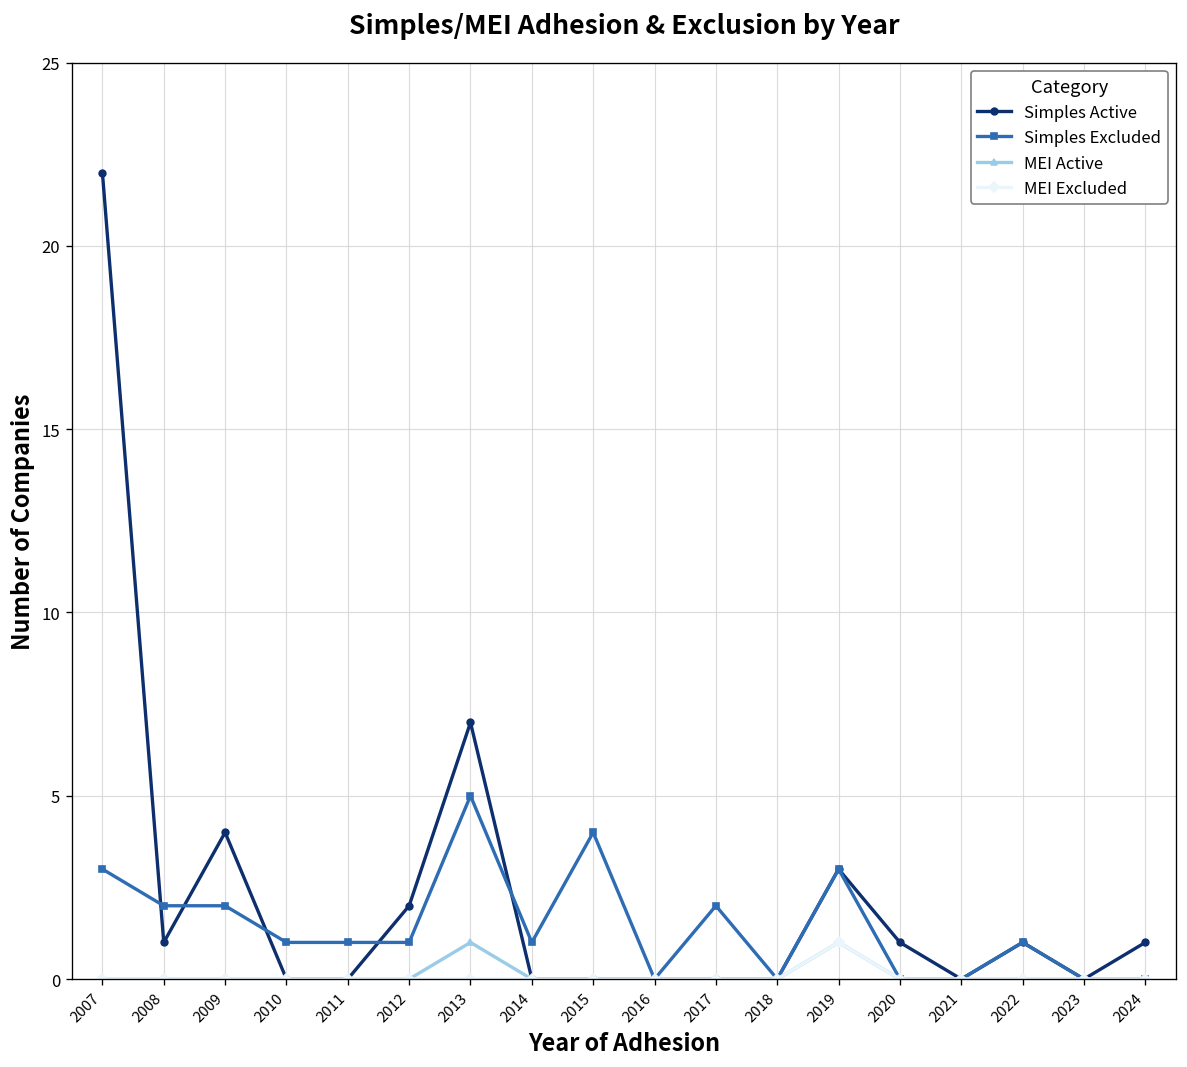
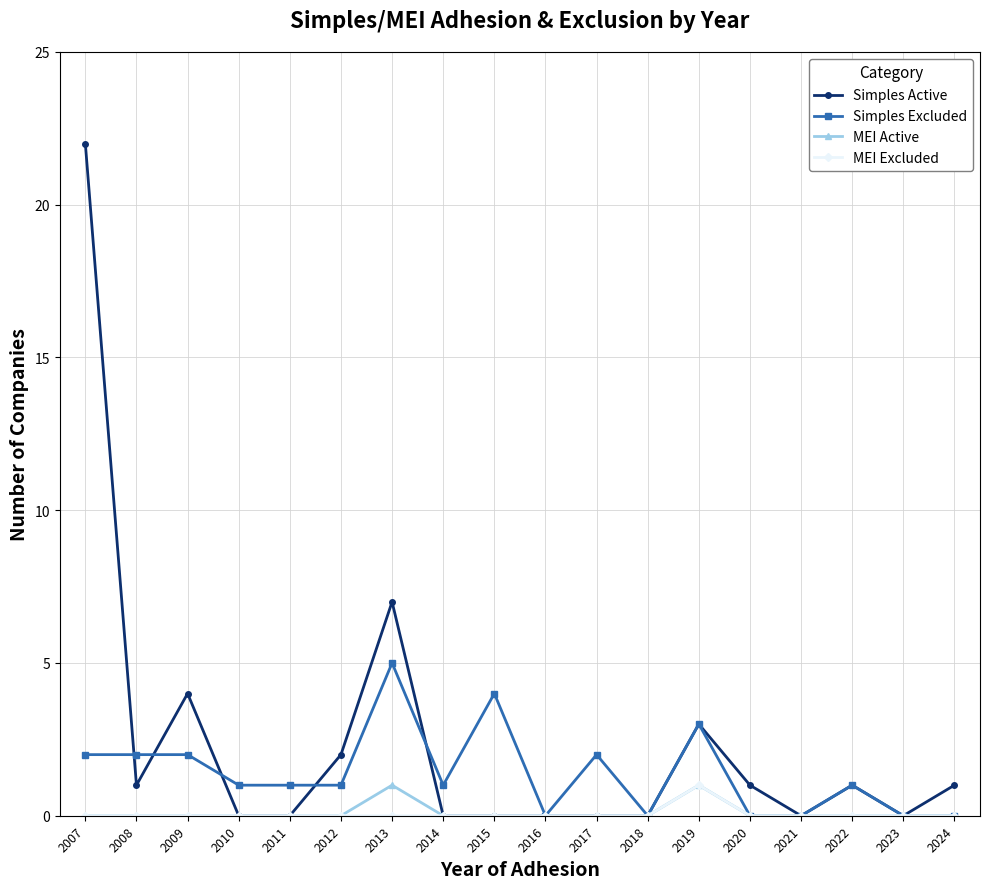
Simples Excluded, 2007: 3 -> 2
